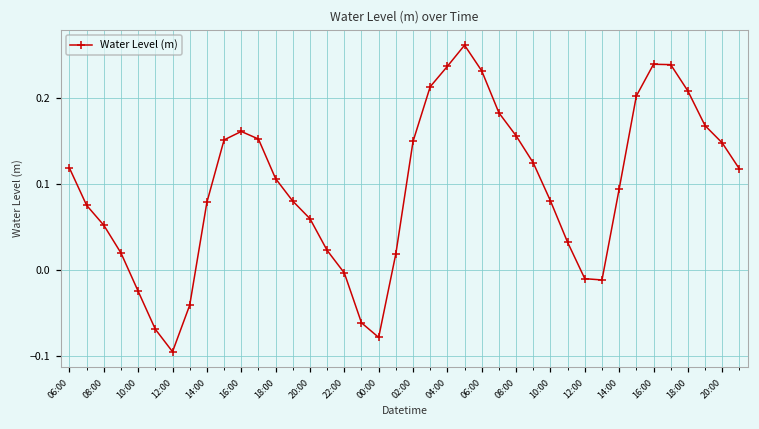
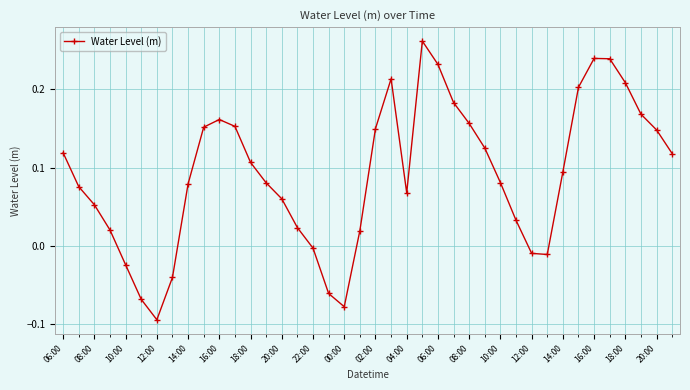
04:00: 0.24 -> 0.07
